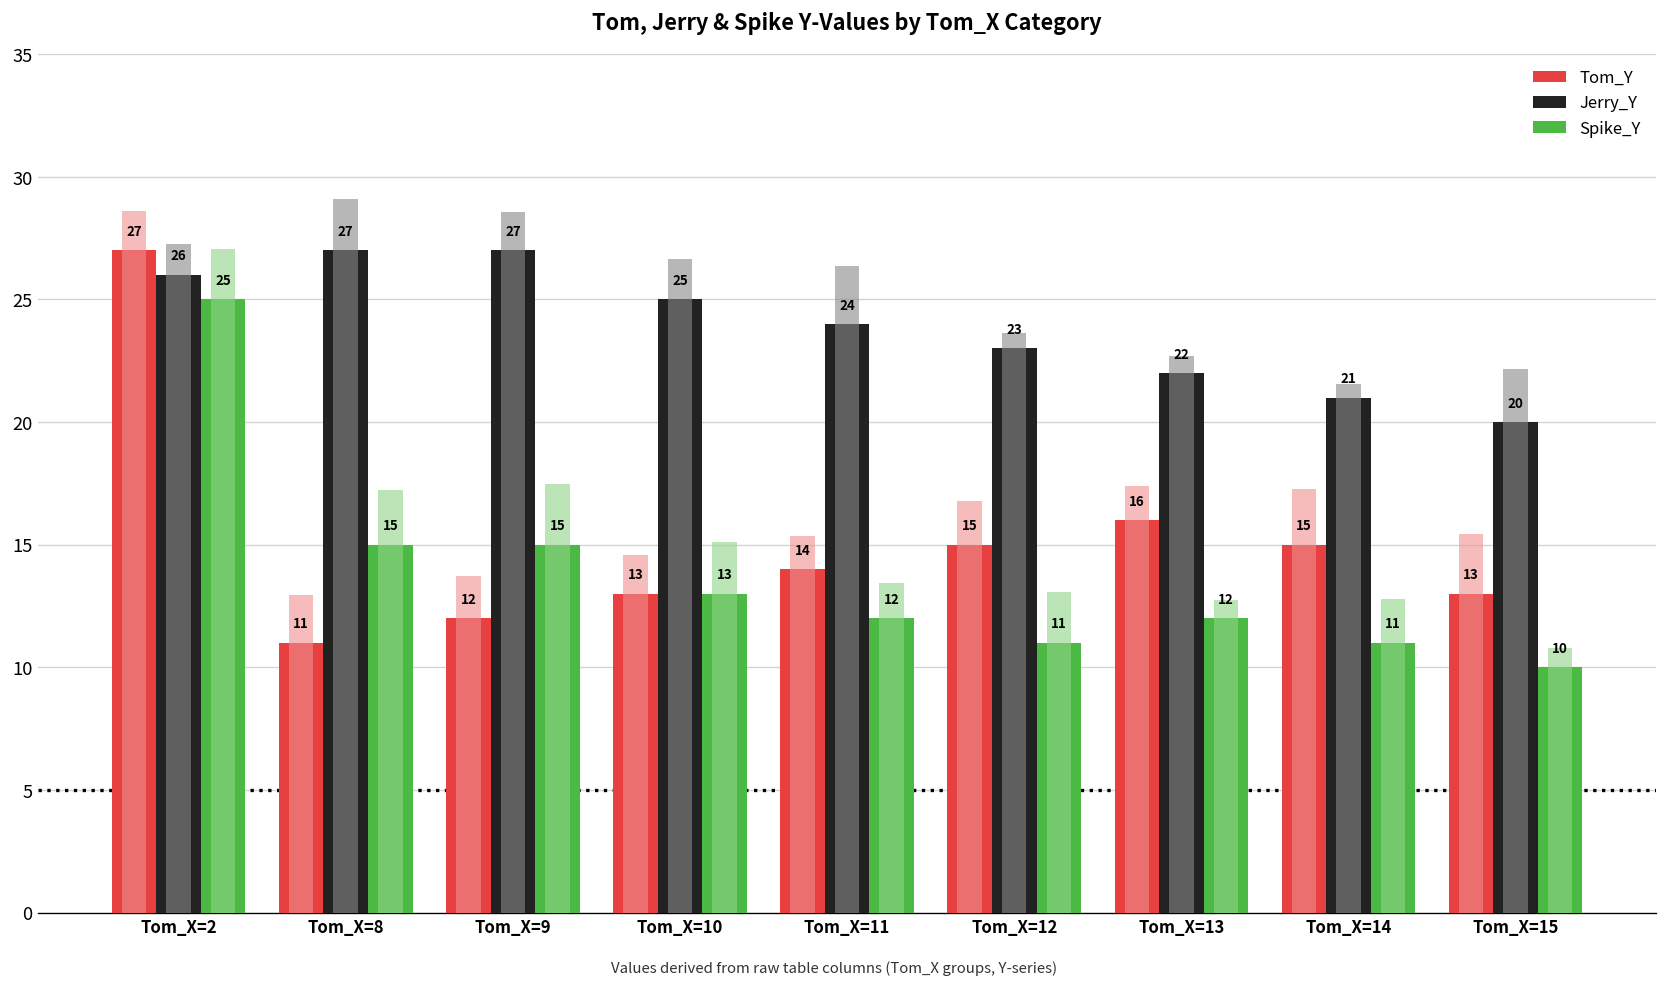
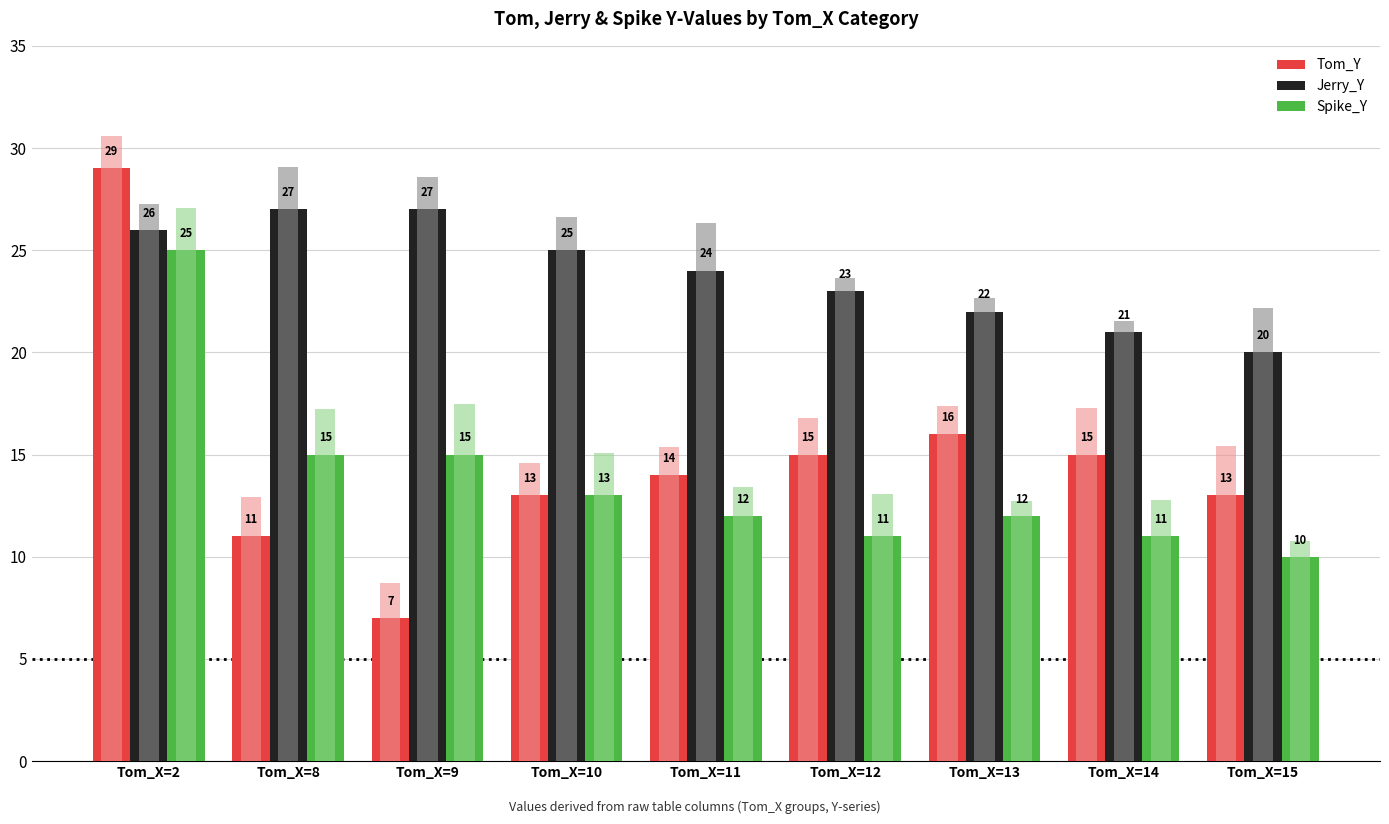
Tom_Y, Tom_X=2: 27 -> 29
Tom_Y, Tom_X=9: 12 -> 7
